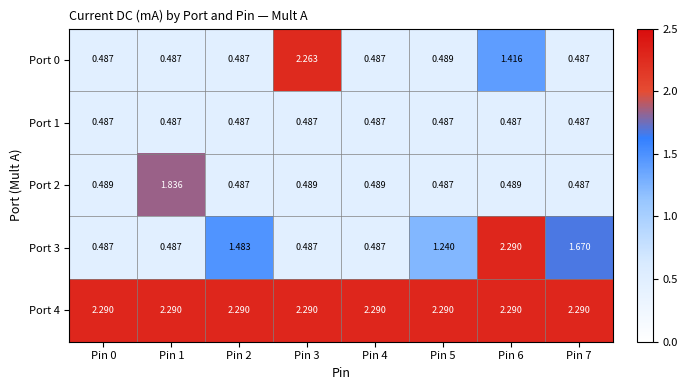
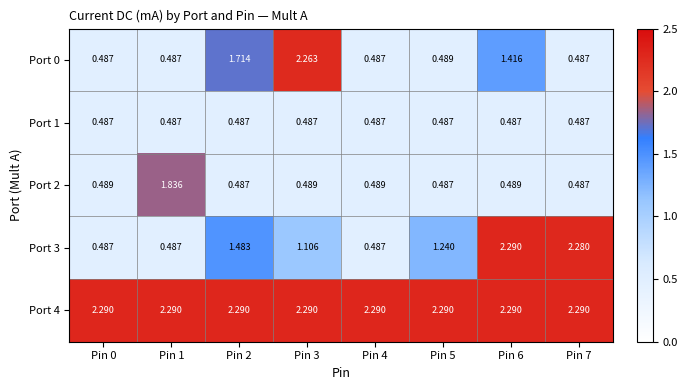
Port 0, Pin 2: 0.487 -> 1.714
Port 3, Pin 3: 0.487 -> 1.106
Port 3, Pin 7: 1.670 -> 2.280
